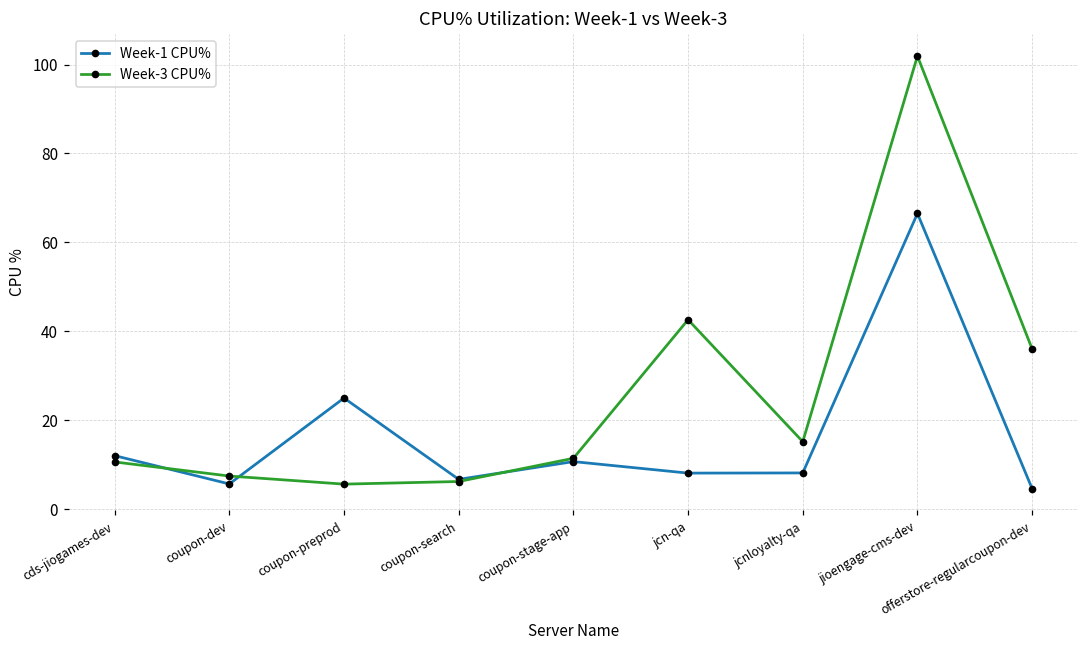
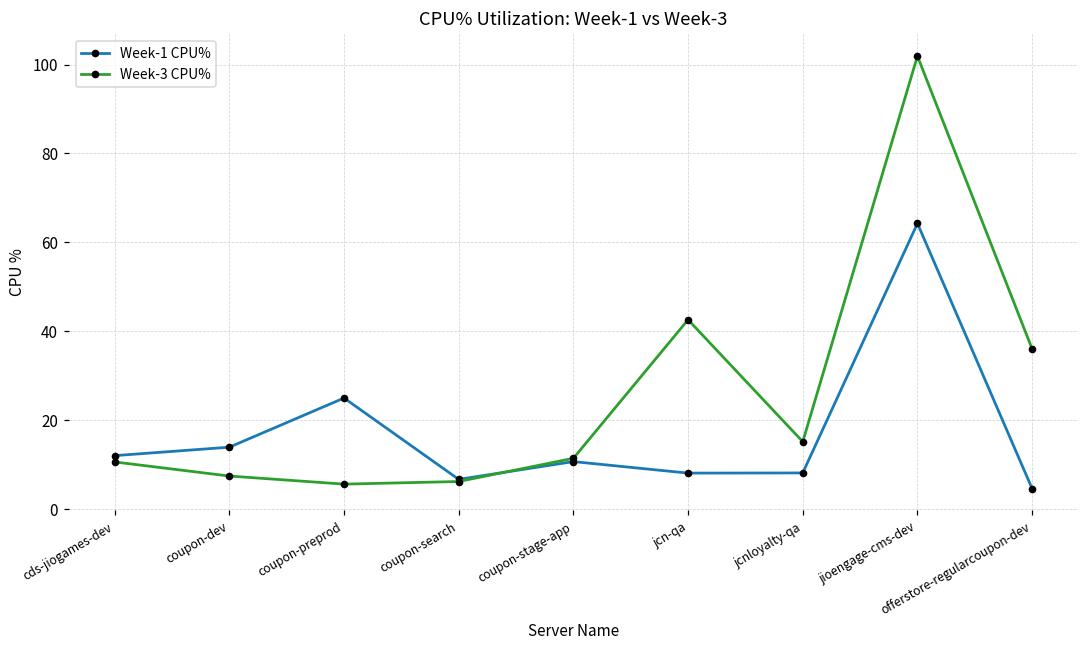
Week-1 CPU%, coupon-dev: 6 -> 14
Week-1 CPU%, jioengage-cms-dev: 67 -> 64
